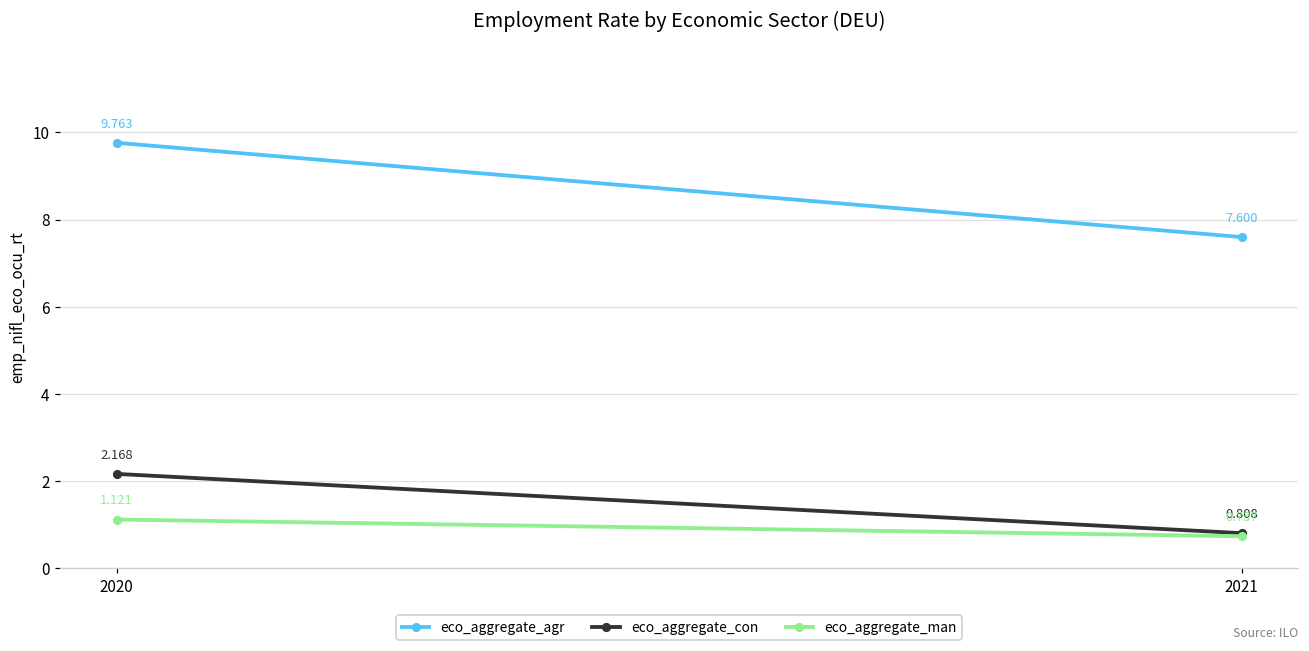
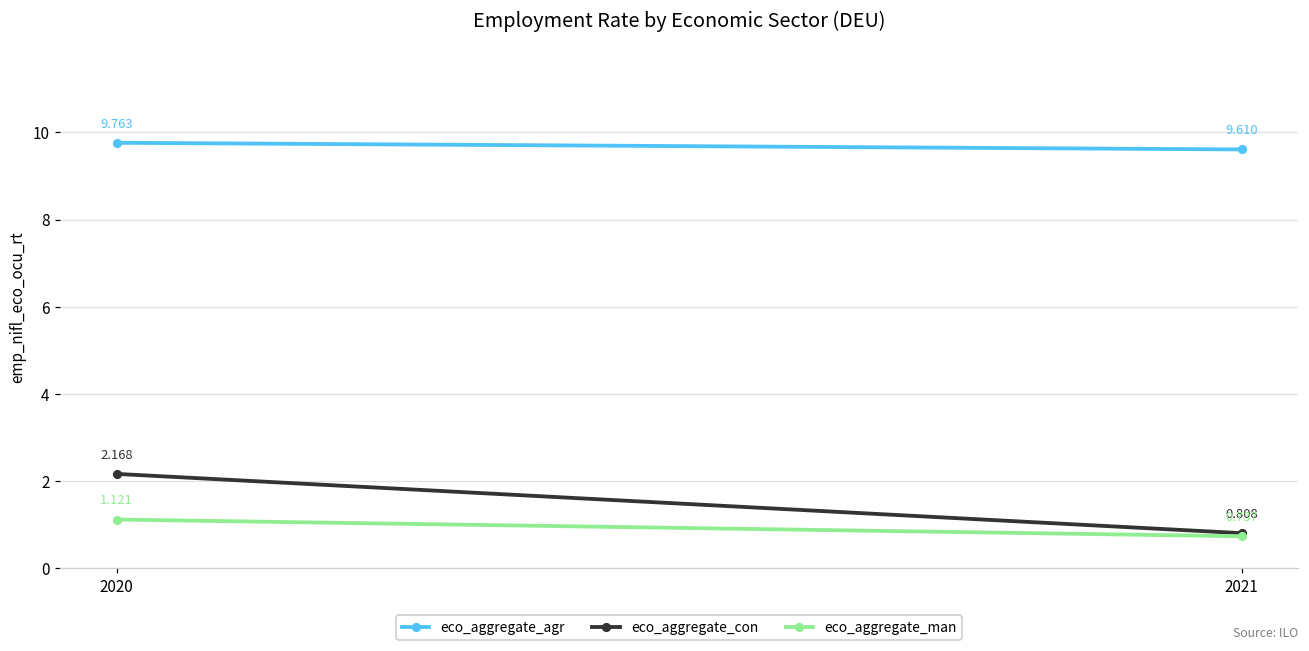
eco_aggregate_agr, 2021: 7.600 -> 9.610
